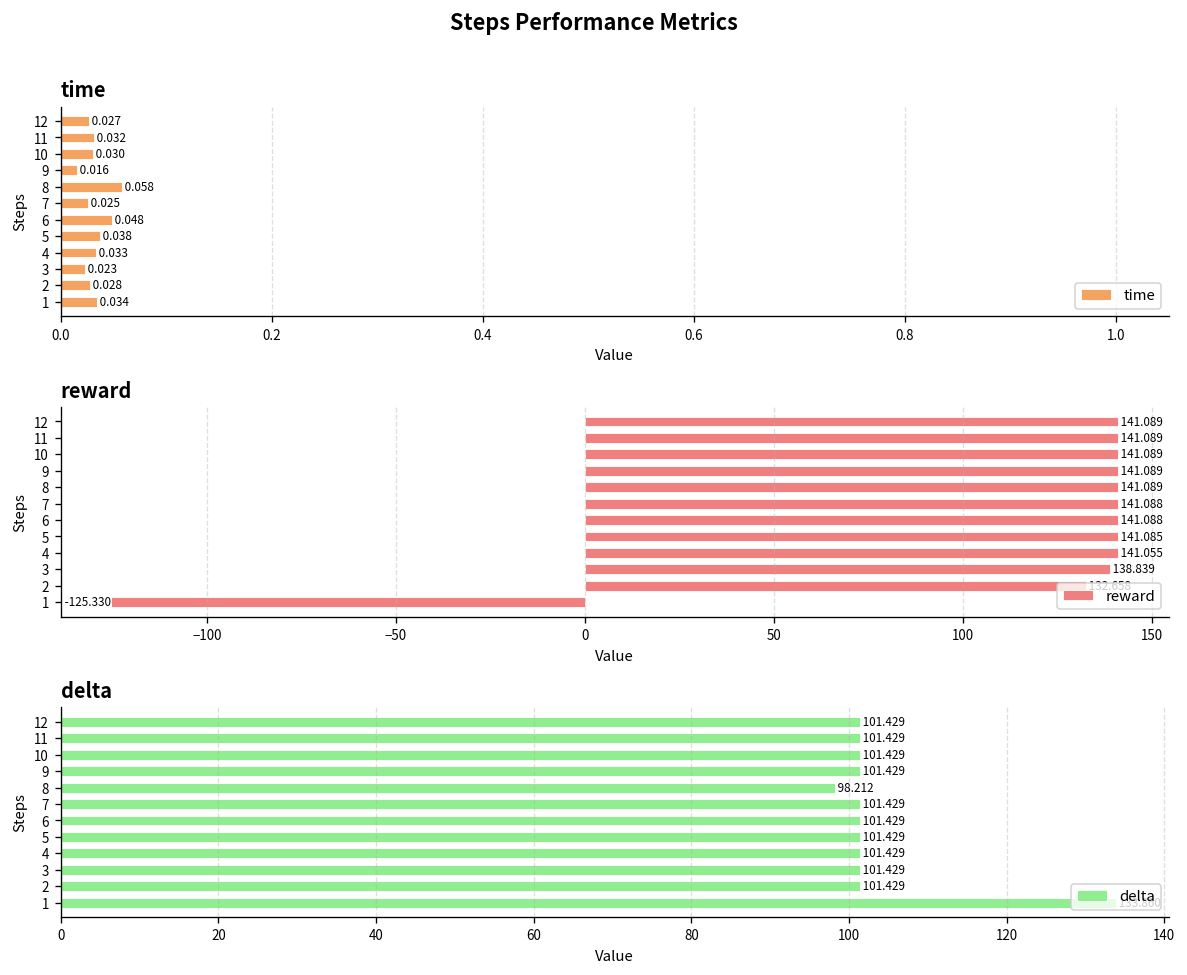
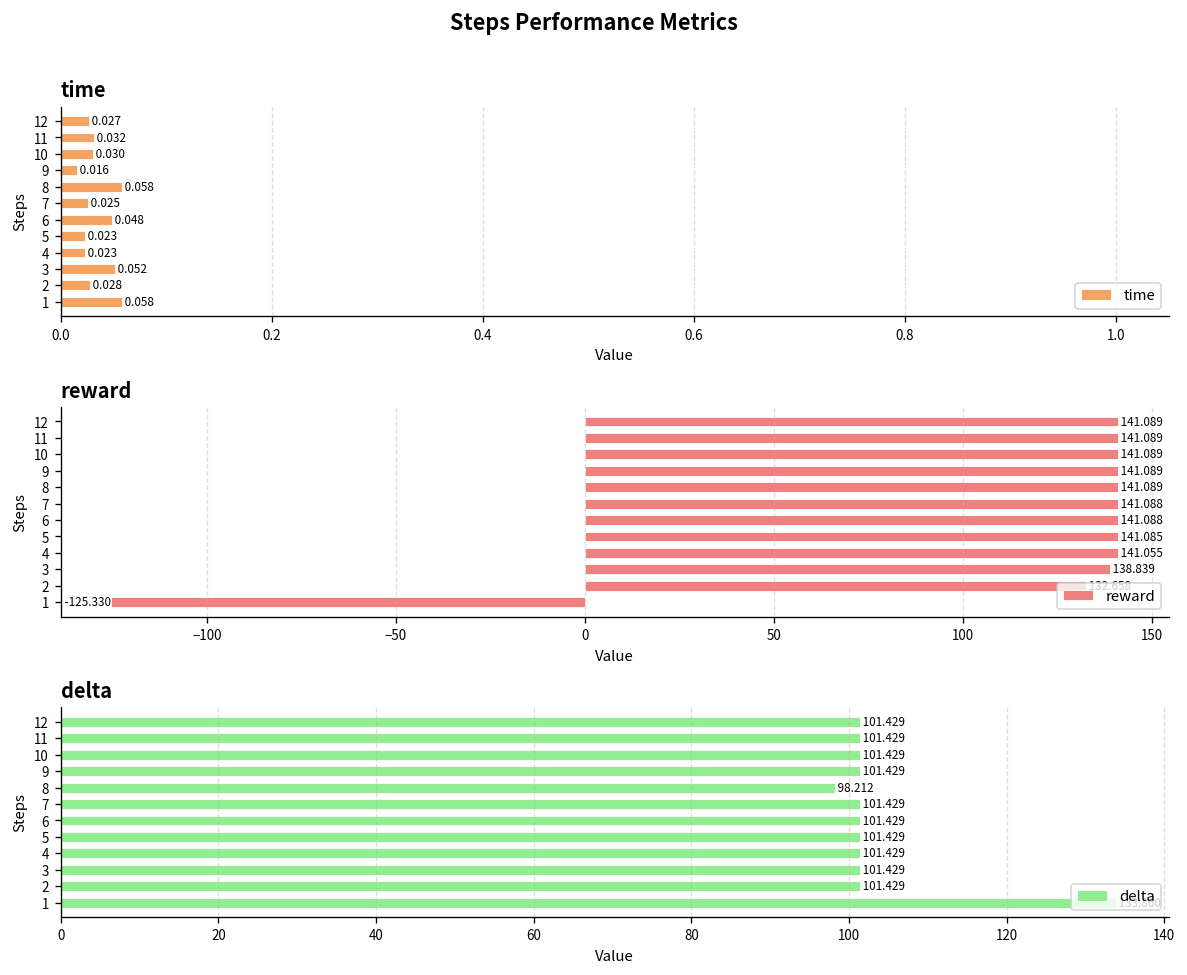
time, time, 5: 0.038 -> 0.023
time, time, 4: 0.033 -> 0.023
time, time, 3: 0.023 -> 0.052
time, time, 1: 0.034 -> 0.058
